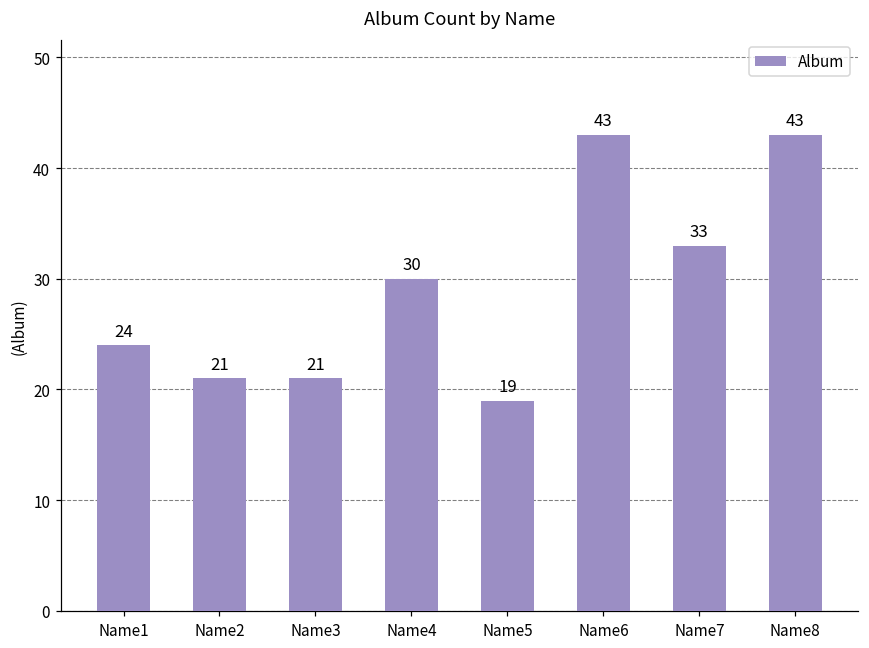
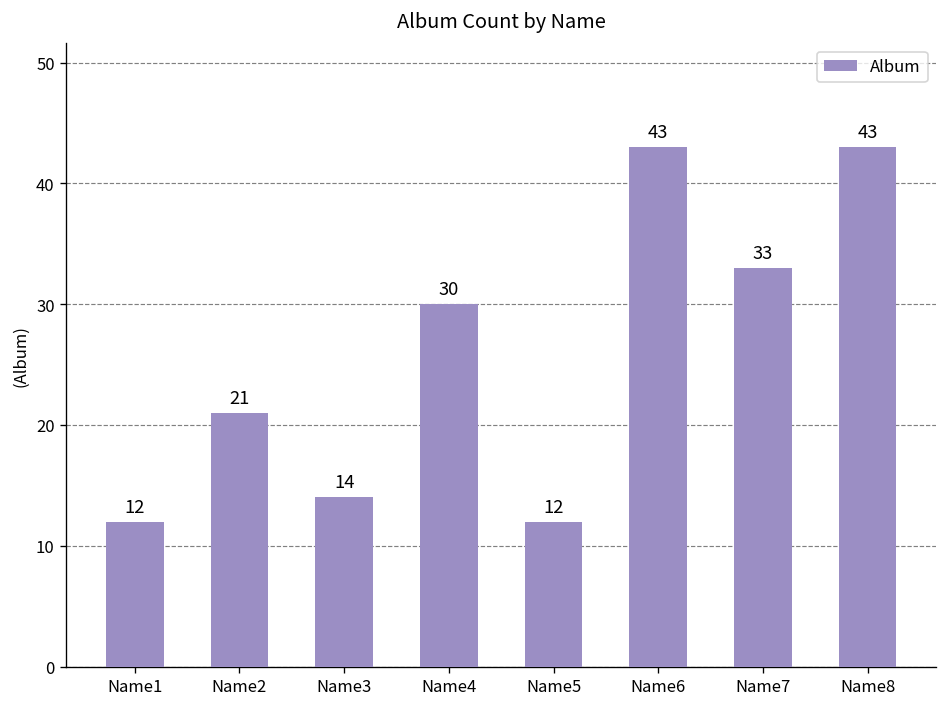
Name1: 24 -> 12
Name3: 21 -> 14
Name5: 19 -> 12
